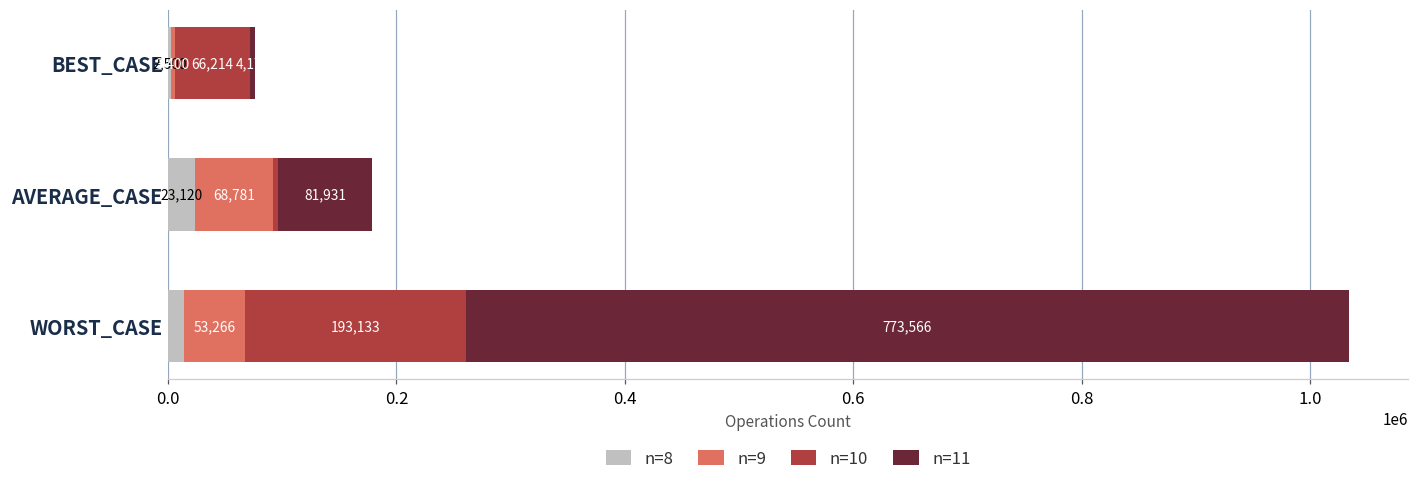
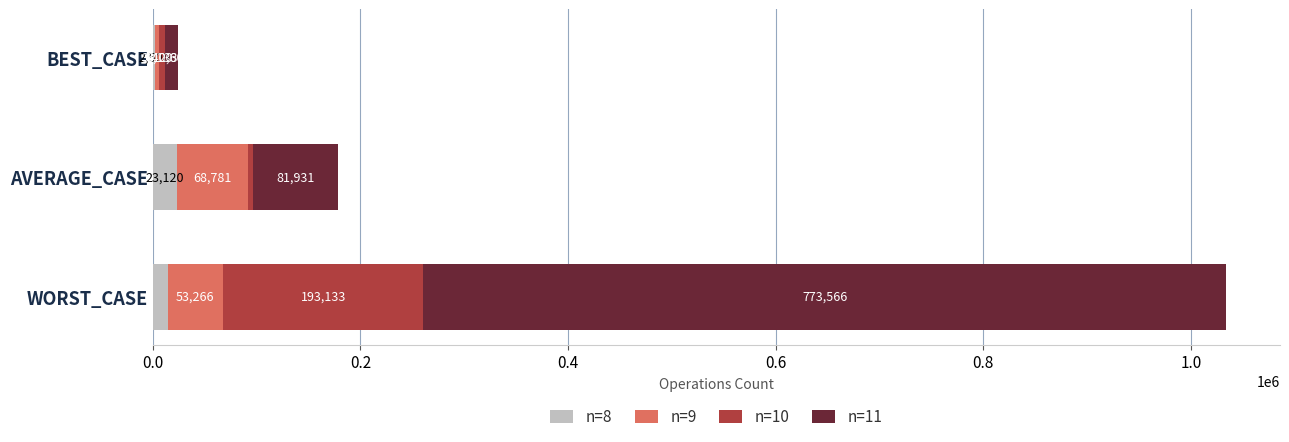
n=10, BEST_CASE: 66,214 -> 6,133
n=11, BEST_CASE: 4000 -> 13000
